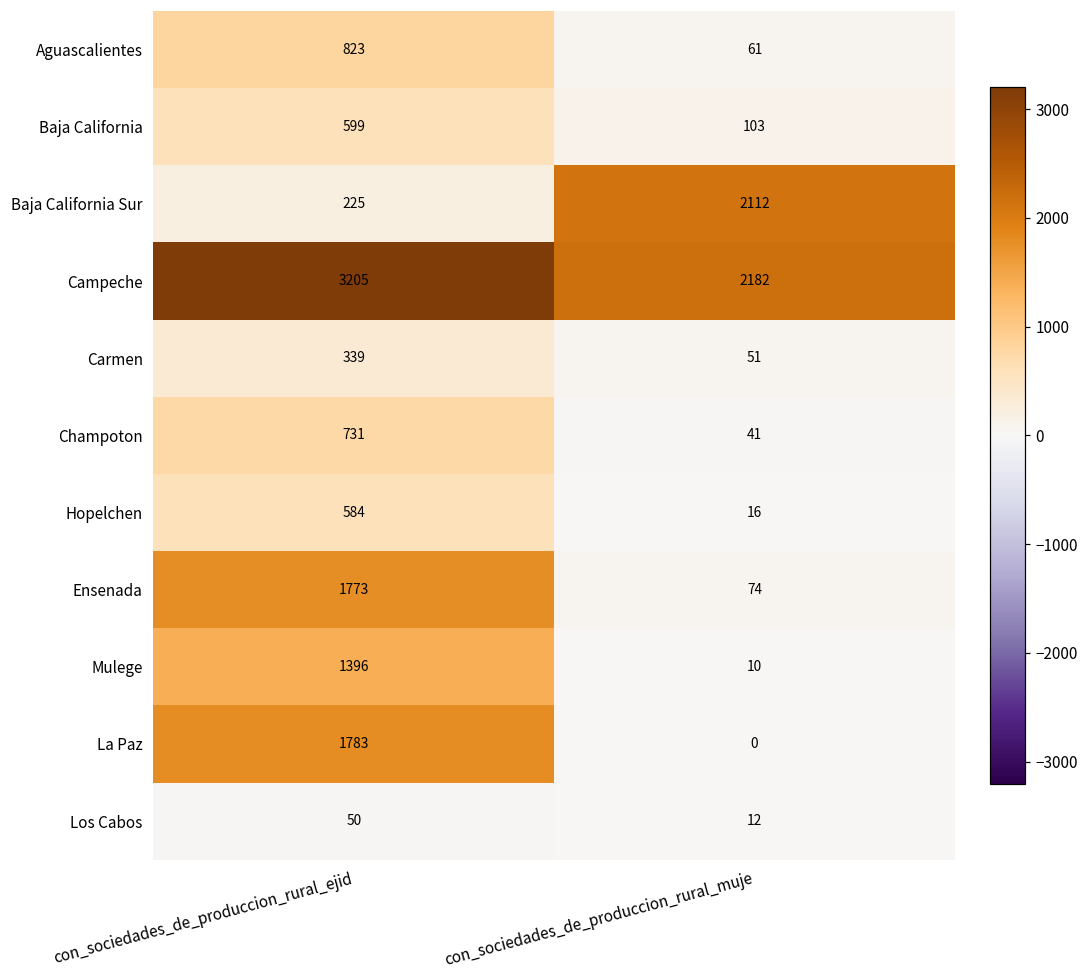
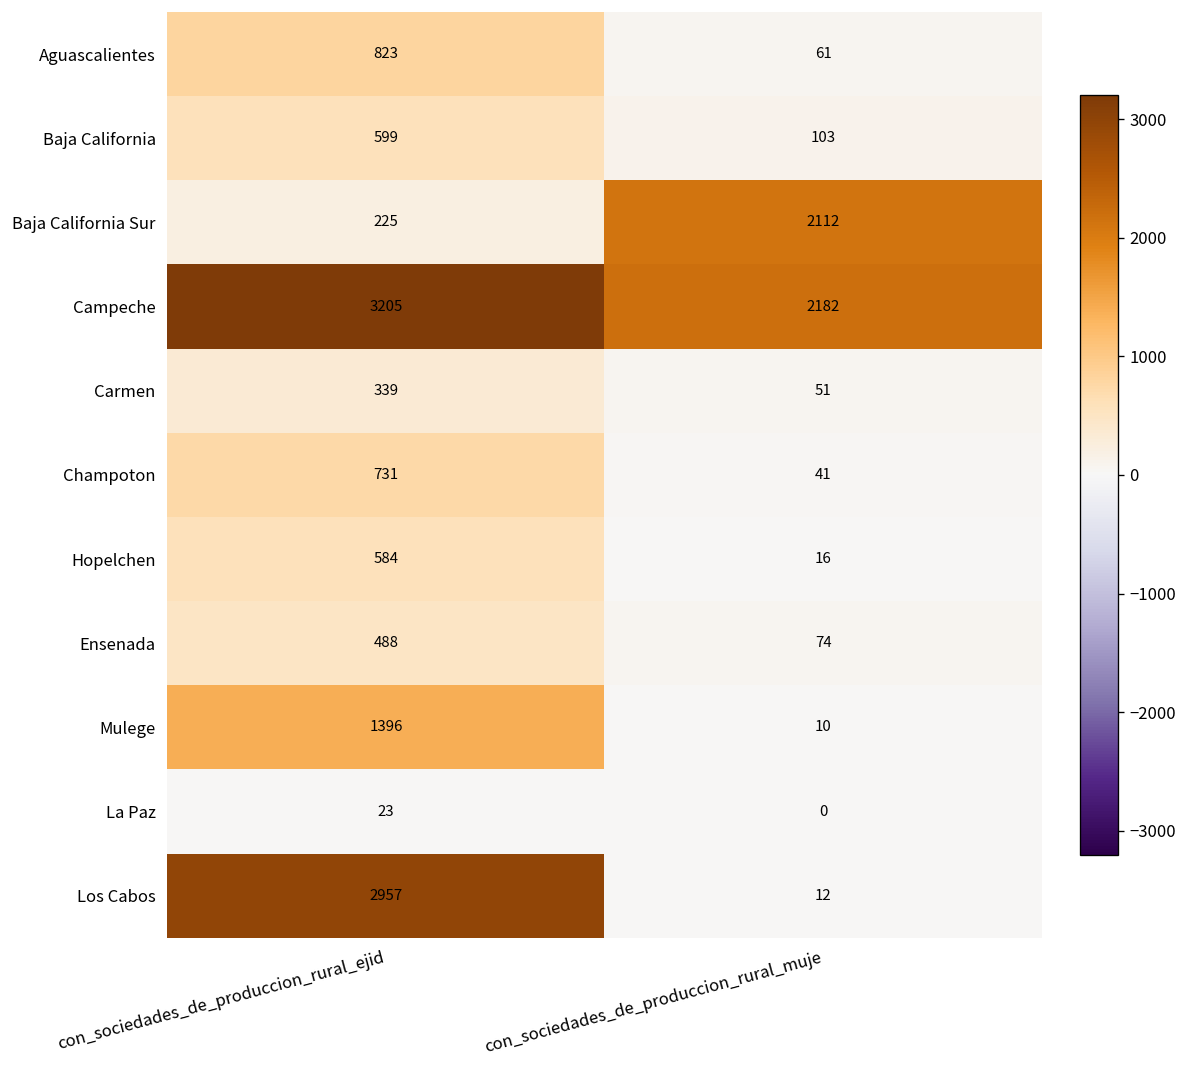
Ensenada, con_sociedades_de_produccion_rural_ejid: 1773 -> 488
La Paz, con_sociedades_de_produccion_rural_ejid: 1783 -> 23
Los Cabos, con_sociedades_de_produccion_rural_ejid: 50 -> 2957
